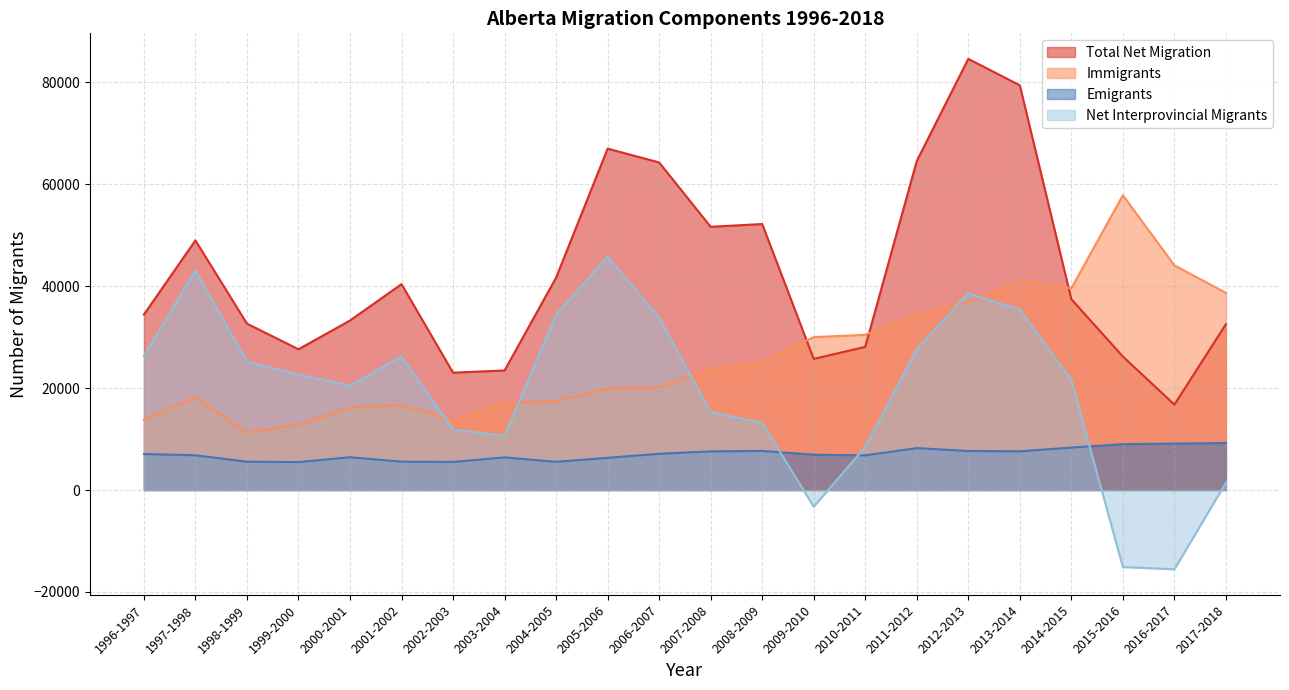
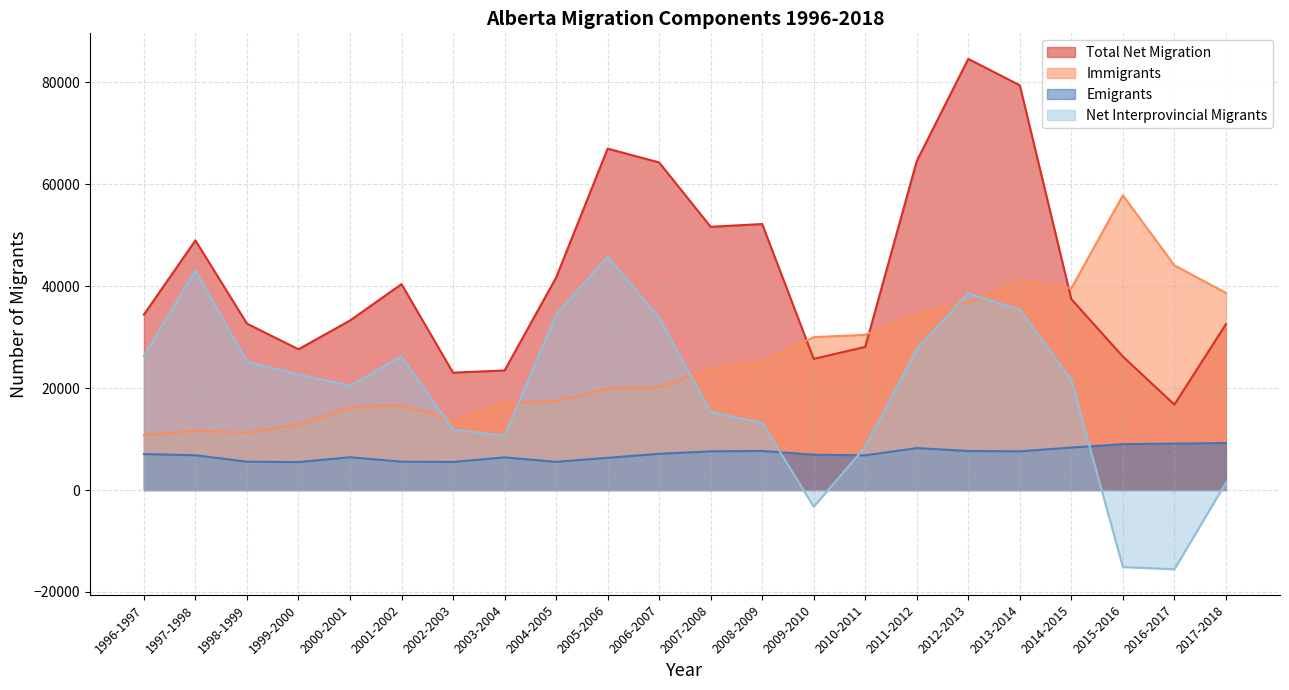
Immigrants, 1996-1997: 14000 -> 11000
Immigrants, 1997-1998: 18000 -> 12000
